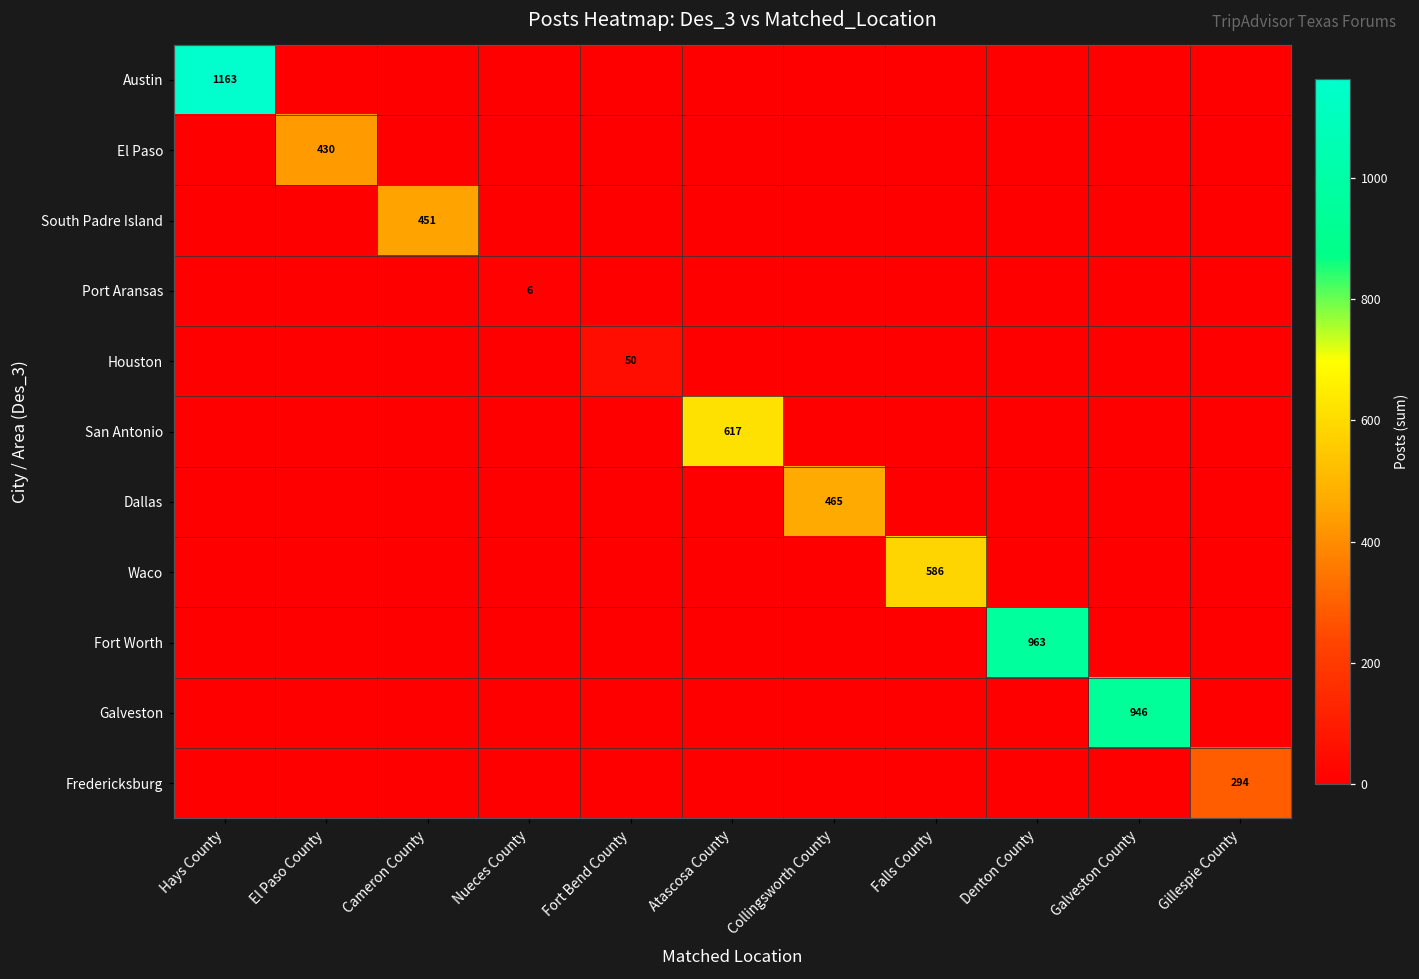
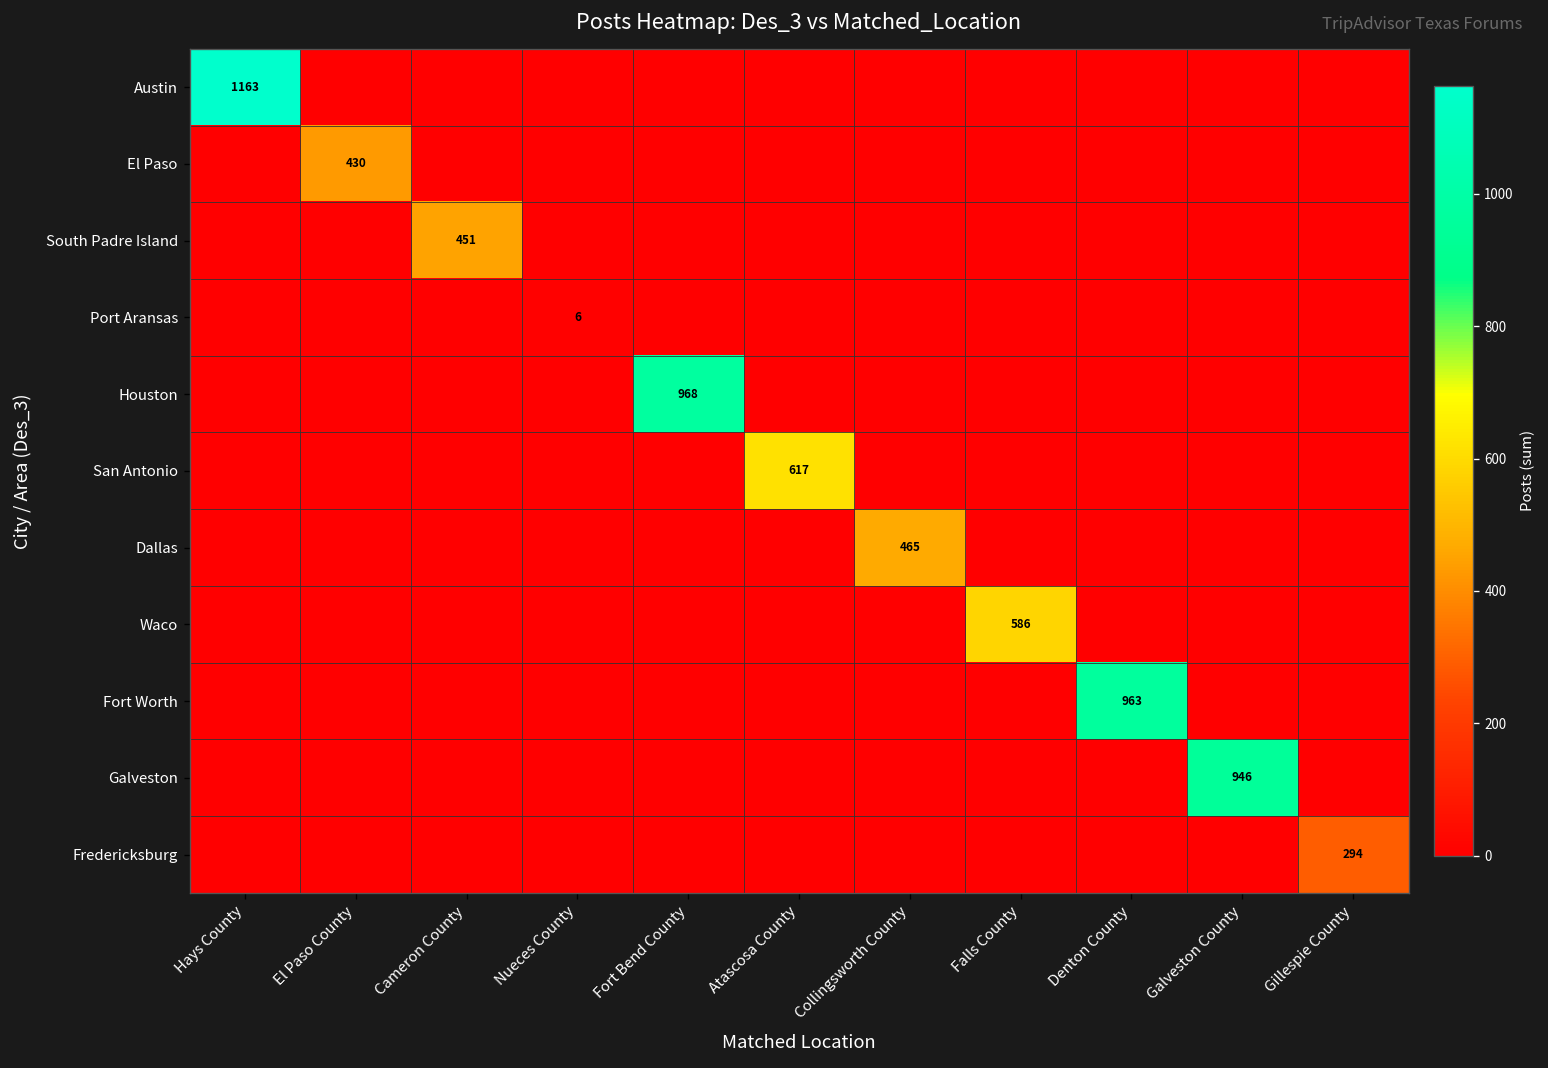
Houston, Fort Bend County: 50 -> 968
